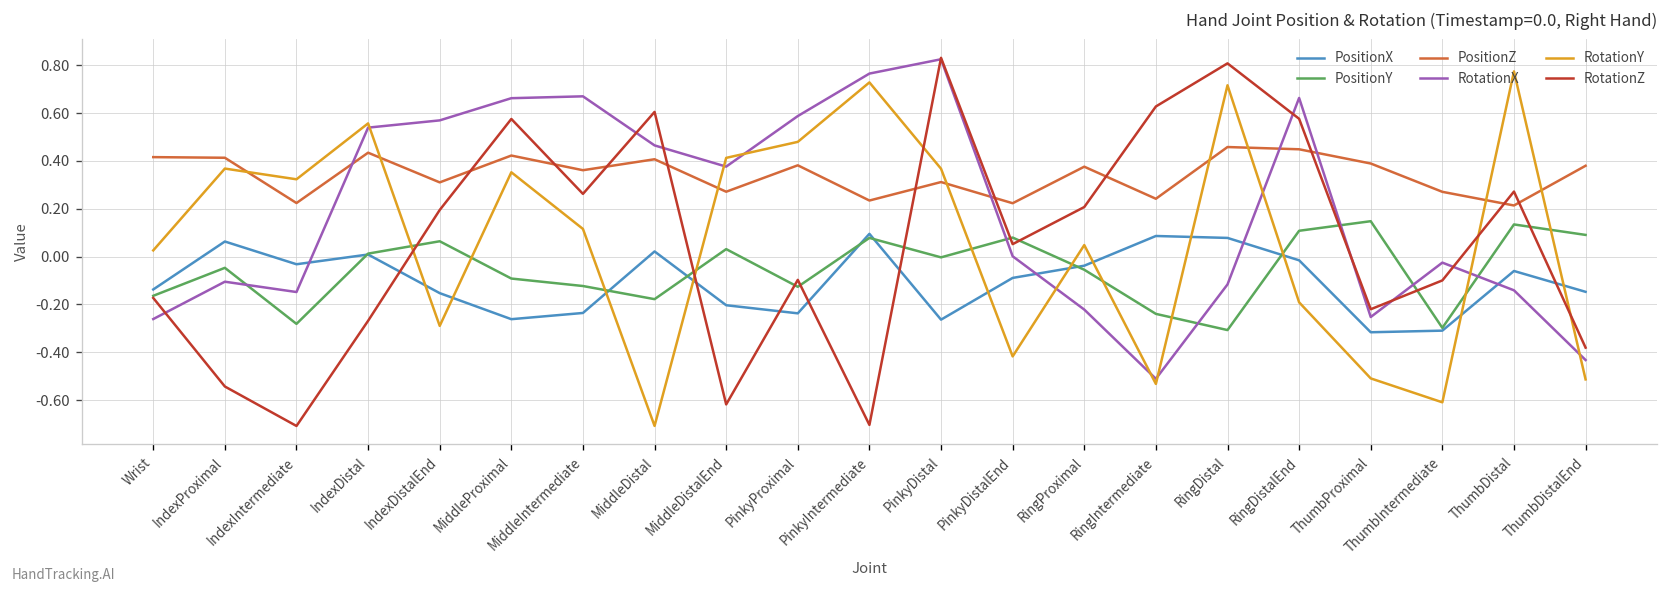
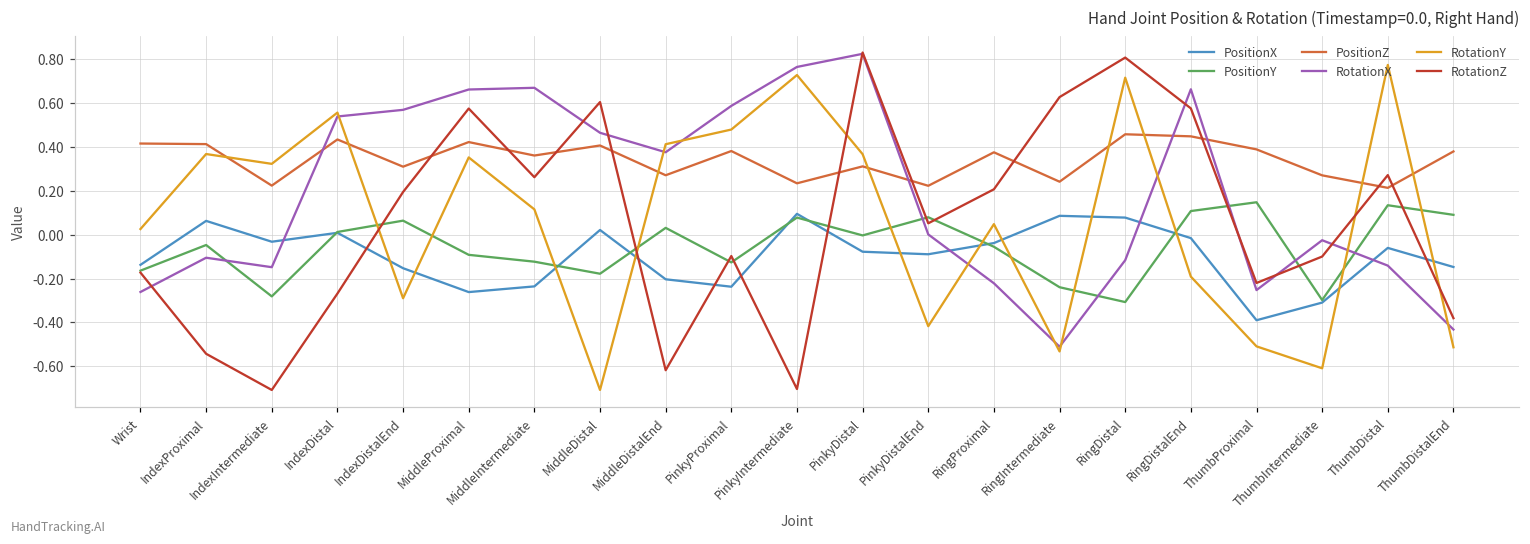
PositionX, PinkyDistal: -0.26 -> -0.08
PositionX, ThumbProximal: -0.32 -> -0.39
